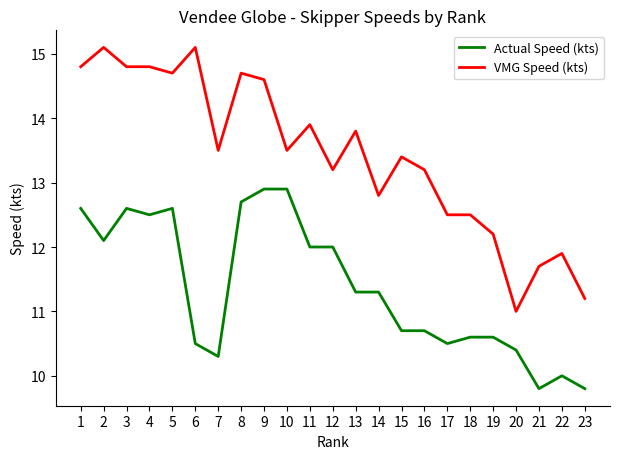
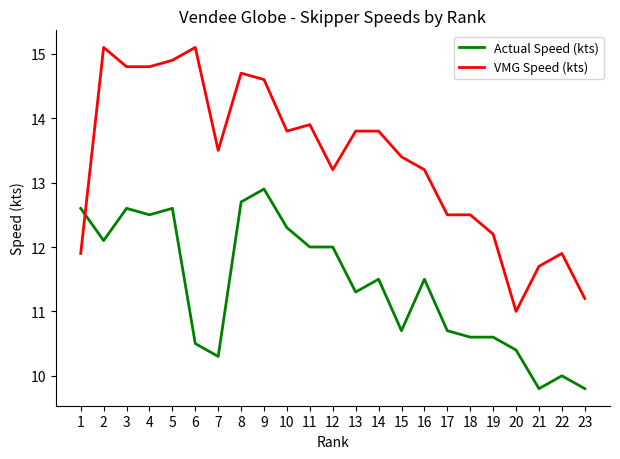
VMG Speed (kts), 1: 14.8 -> 11.9
VMG Speed (kts), 5: 14.7 -> 14.9
Actual Speed (kts), 10: 12.9 -> 12.3
VMG Speed (kts), 10: 13.5 -> 13.8
Actual Speed (kts), 14: 11.3 -> 11.5
VMG Speed (kts), 14: 12.8 -> 13.8
Actual Speed (kts), 16: 10.7 -> 11.5
Actual Speed (kts), 17: 10.5 -> 10.7
